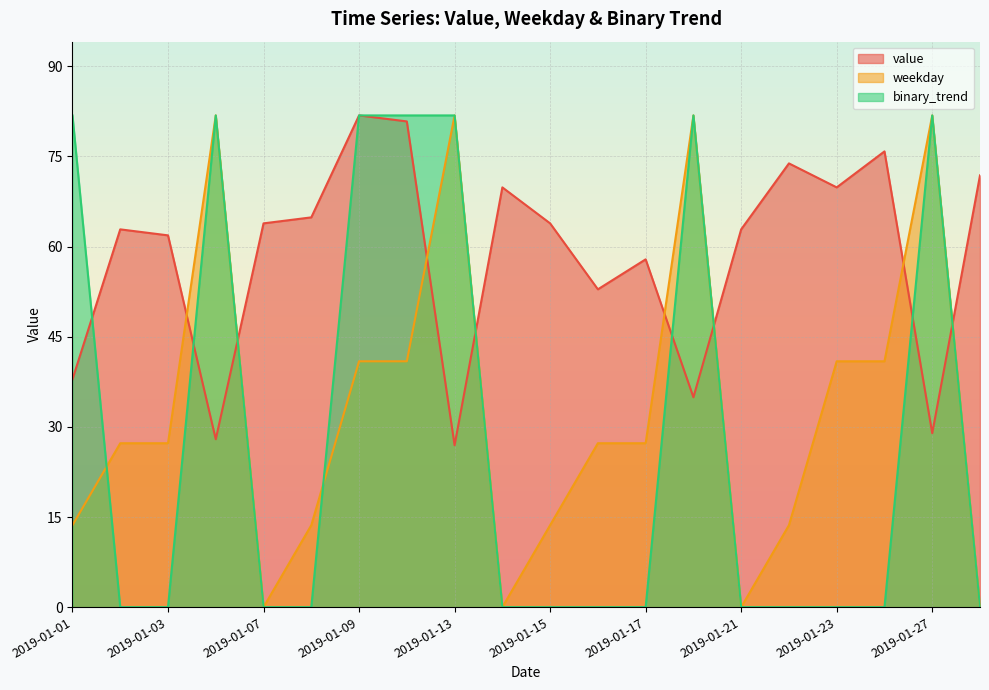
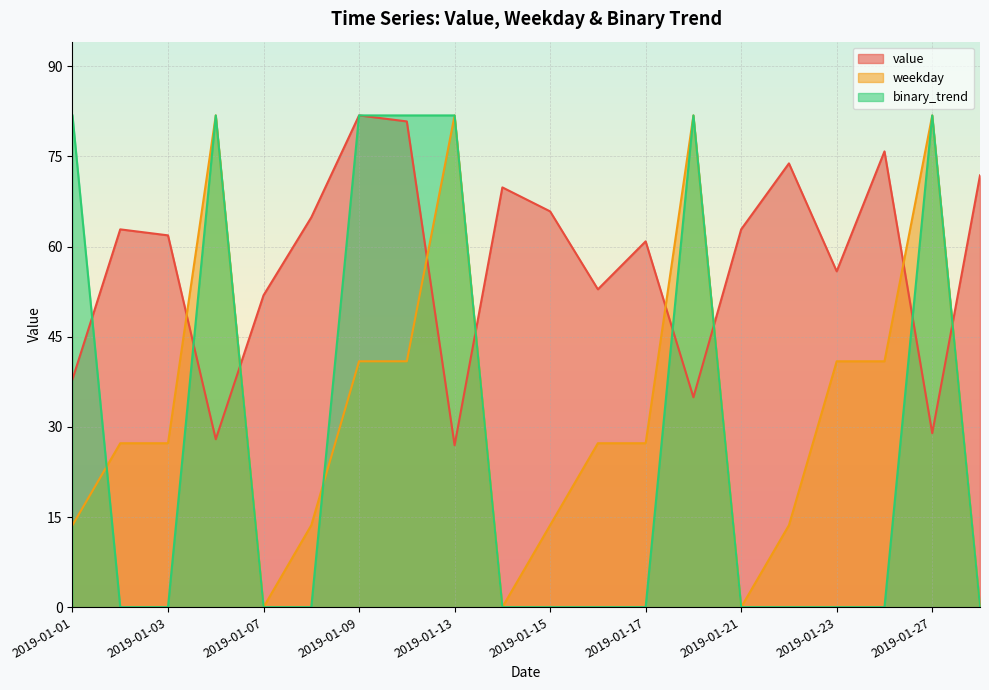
value, 2019-01-07: 64 -> 52
value, 2019-01-15: 64 -> 66
value, 2019-01-17: 58 -> 61
value, 2019-01-23: 70 -> 56
